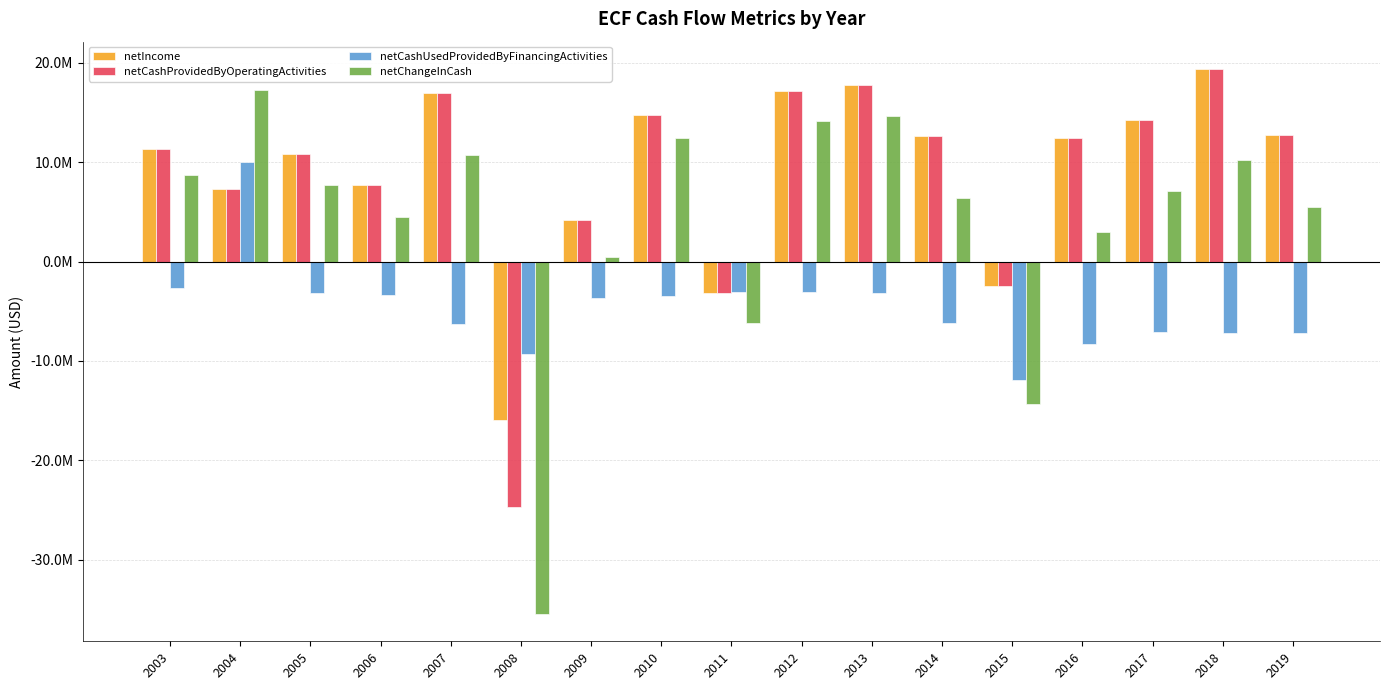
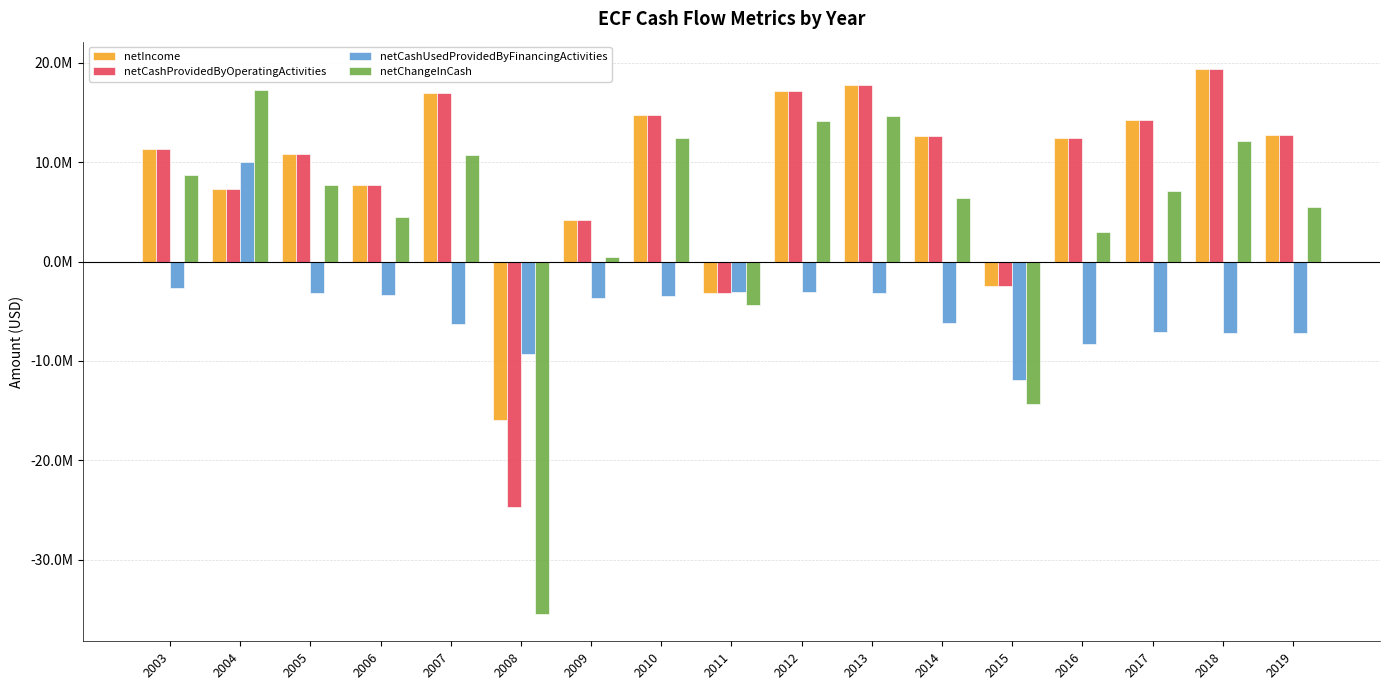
netChangeInCash, 2011: -6000000 -> -4000000
netChangeInCash, 2018: 10000000 -> 12000000
